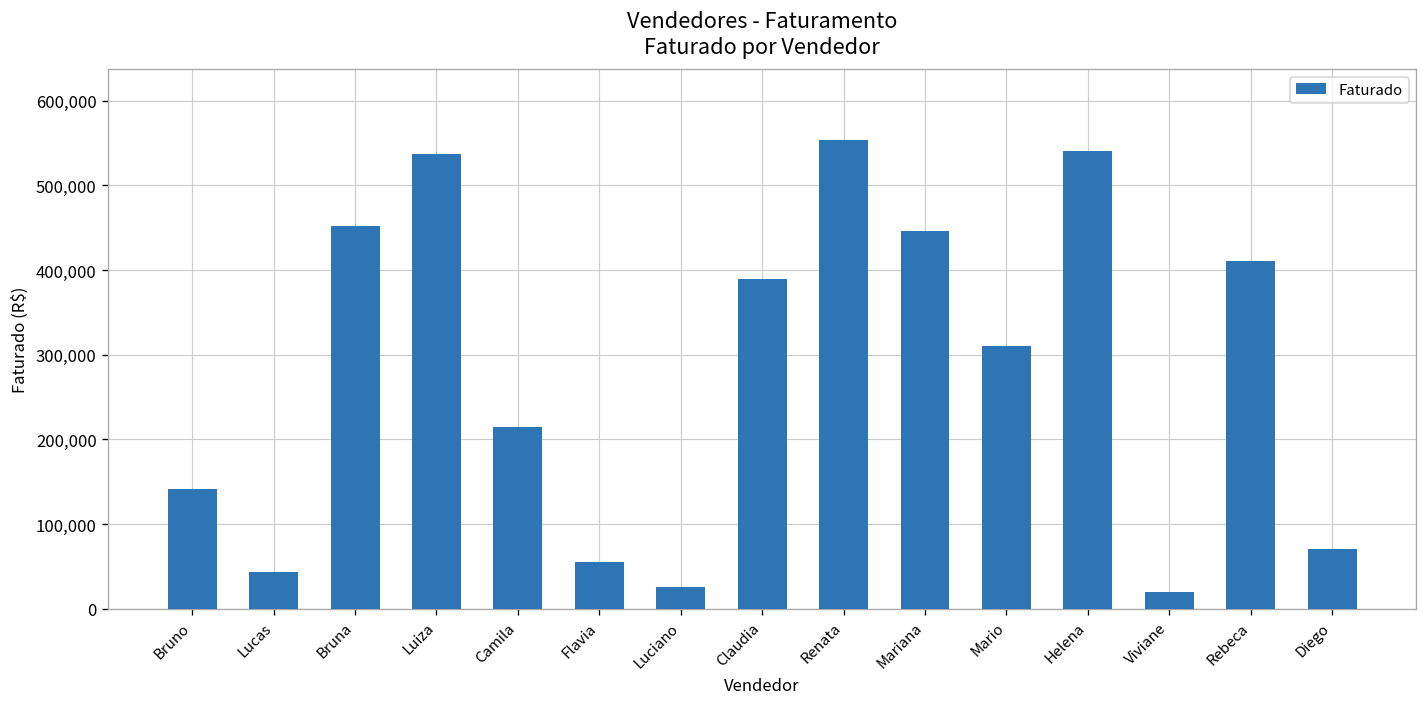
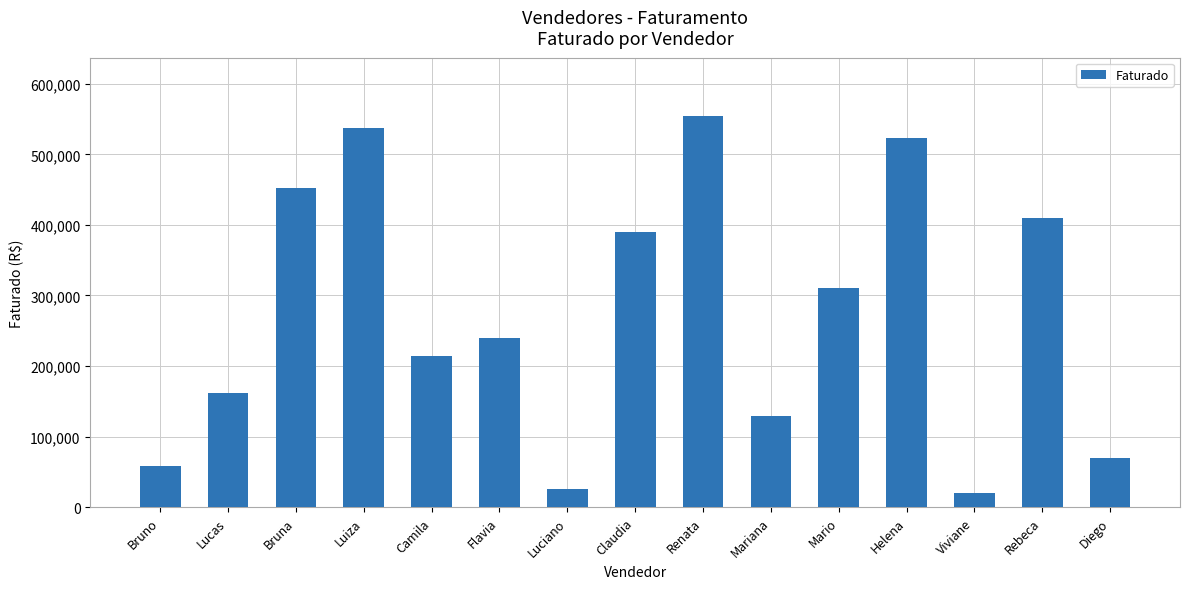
Bruno: 140,000 -> 60,000
Lucas: 40,000 -> 160,000
Flavia: 60,000 -> 240,000
Mariana: 450,000 -> 130,000
Helena: 540,000 -> 520,000
